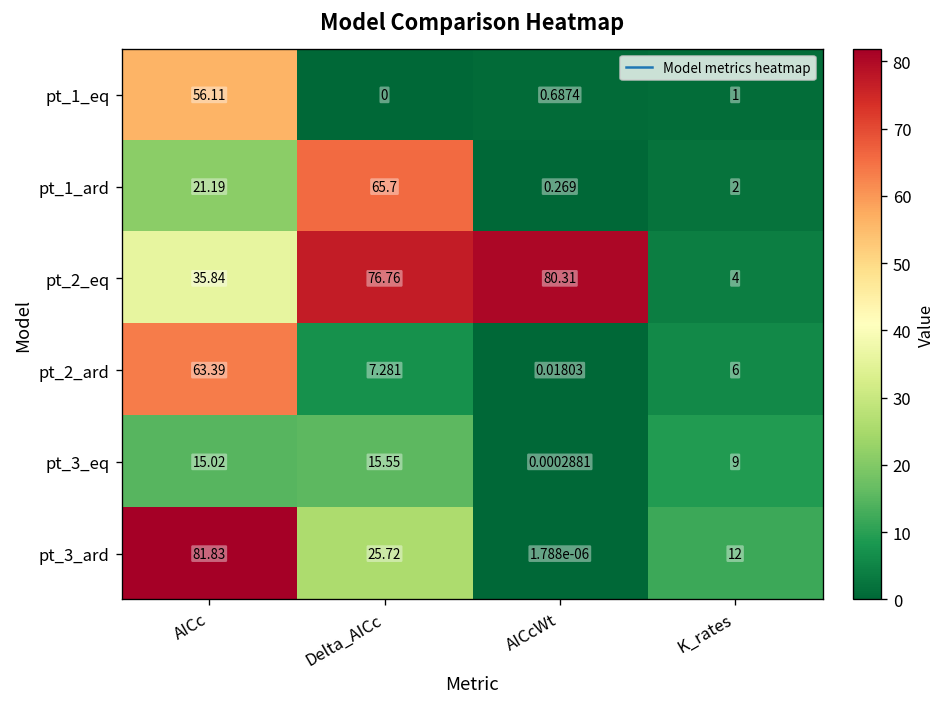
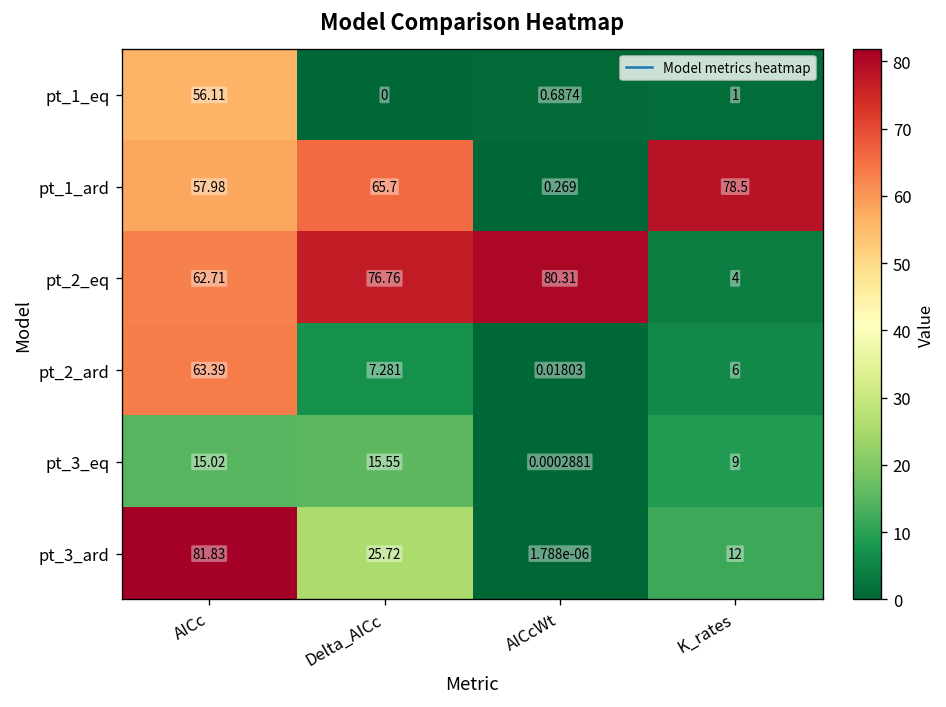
pt_1_ard, AICc: 21.19 -> 57.98
pt_1_ard, K_rates: 2 -> 78.5
pt_2_eq, AICc: 35.84 -> 62.71
